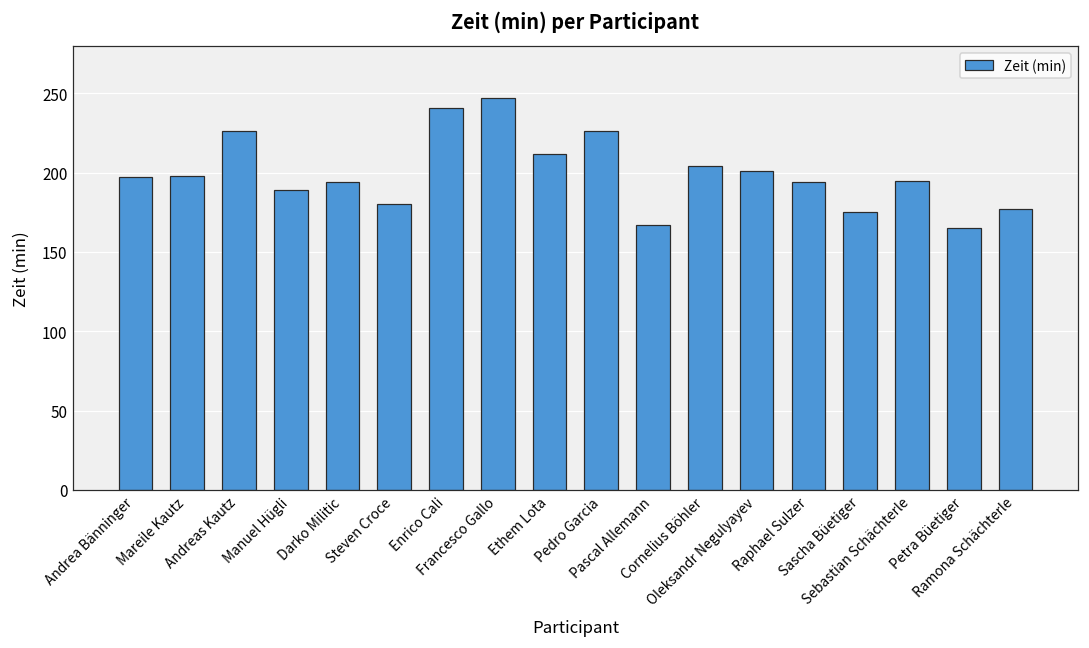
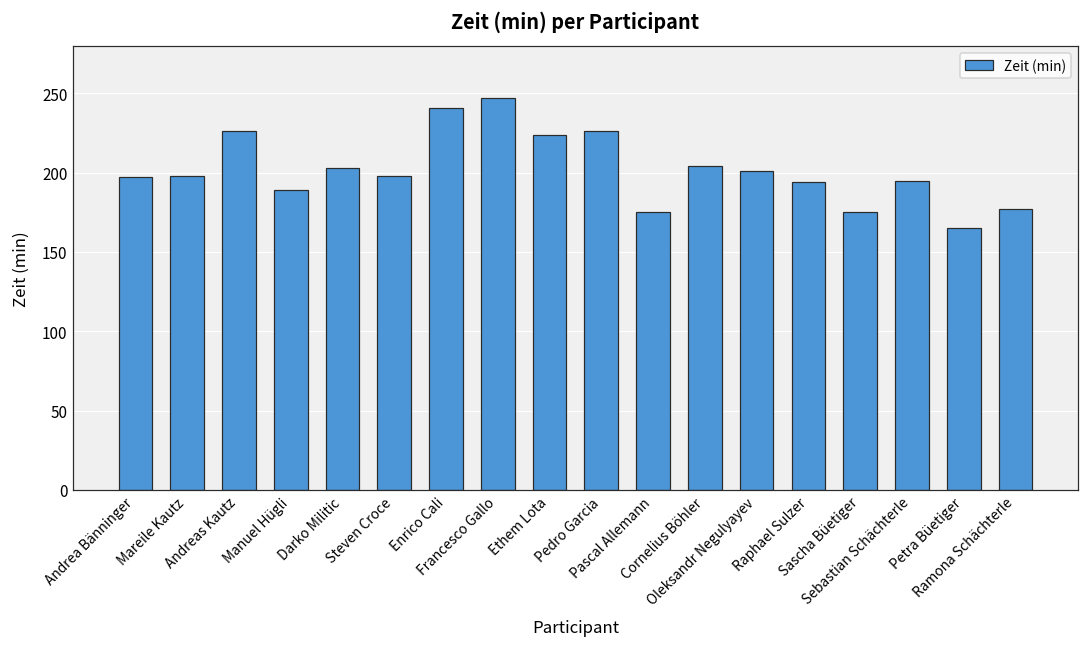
Darko Militic: 194 -> 203
Steven Croce: 180 -> 198
Ethem Lota: 212 -> 224
Pascal Allemann: 167 -> 175
